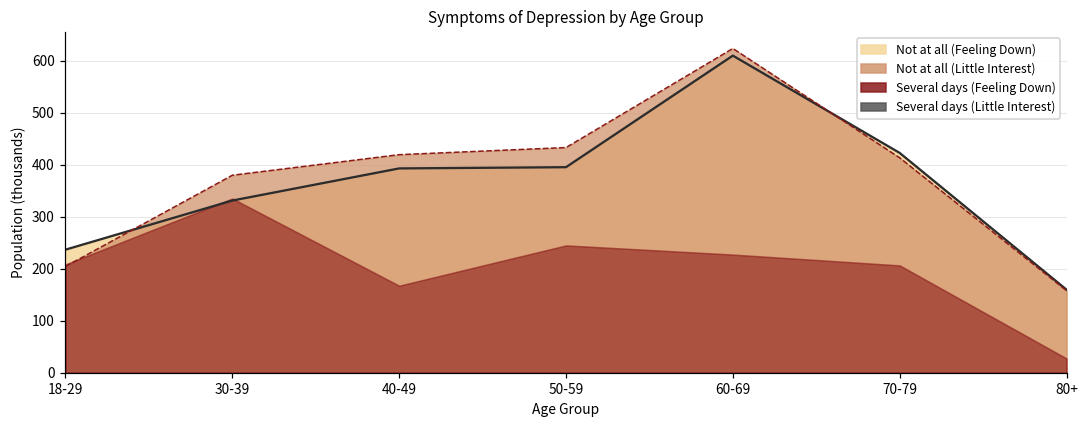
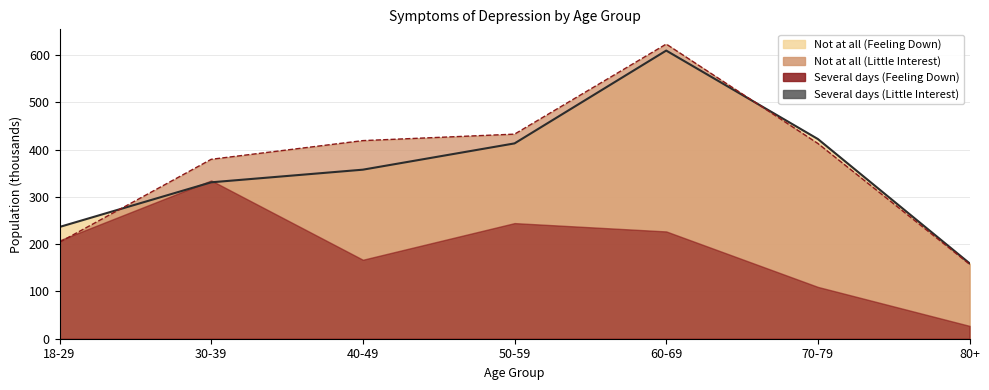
Not at all (Feeling Down), 40-49: 390 -> 360
Not at all (Feeling Down), 50-59: 400 -> 410
Several days (Feeling Down), 70-79: 210 -> 110
